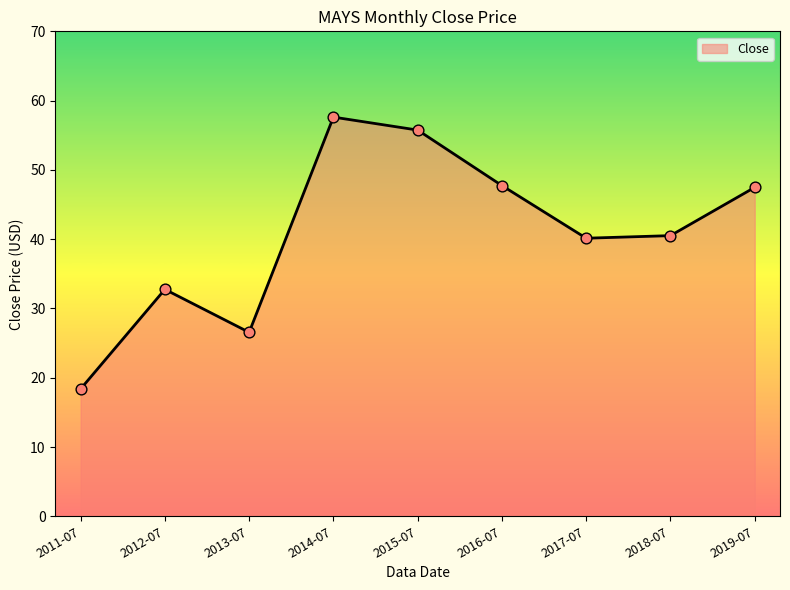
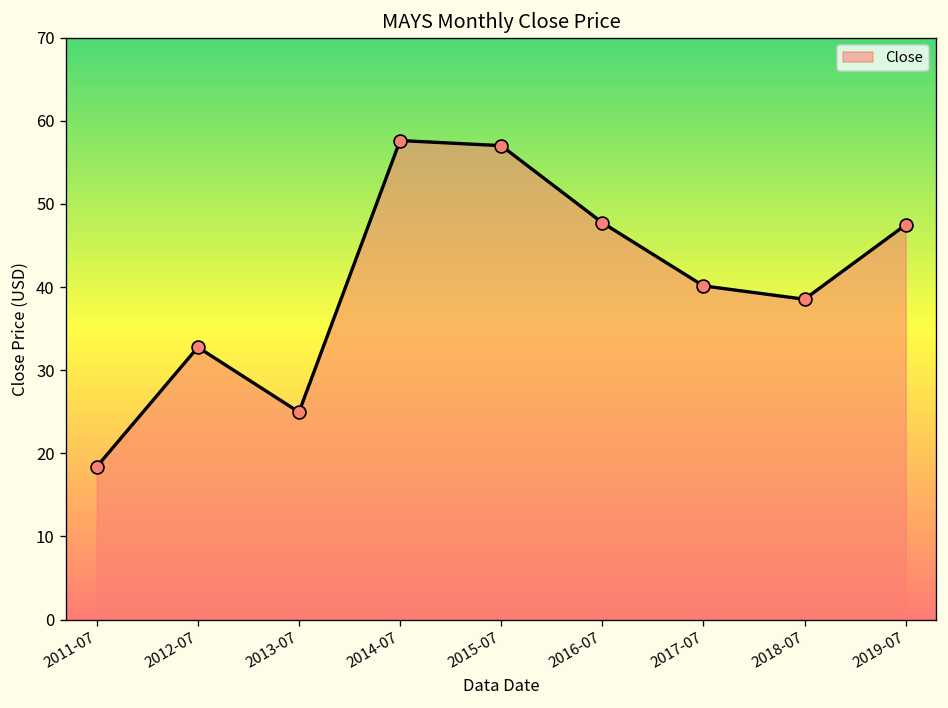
2013-07: 27 -> 25
2015-07: 56 -> 57
2018-07: 41 -> 39
